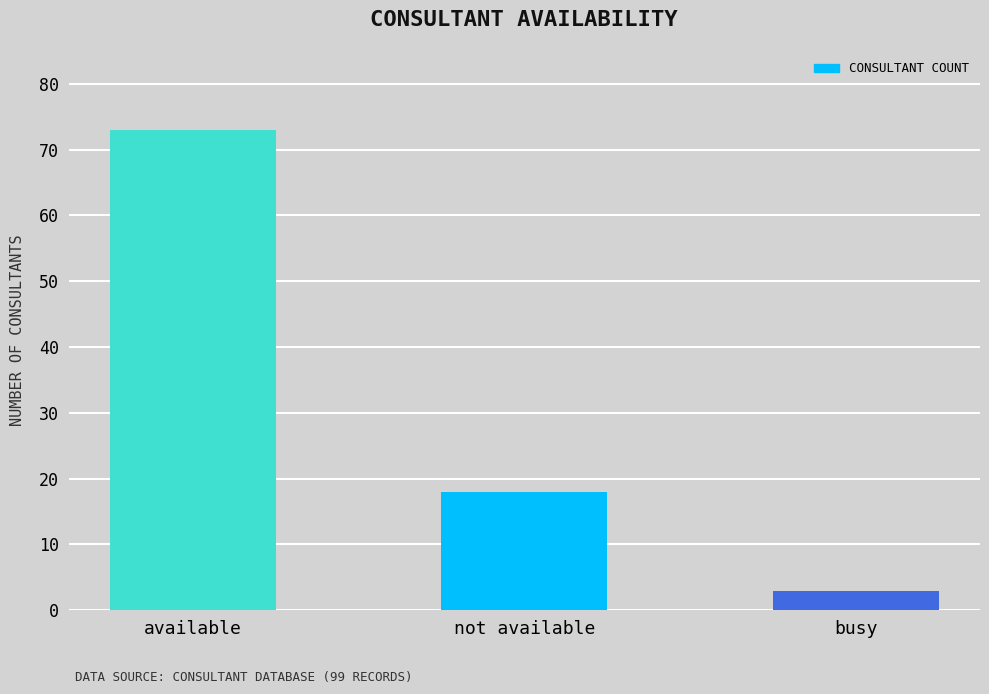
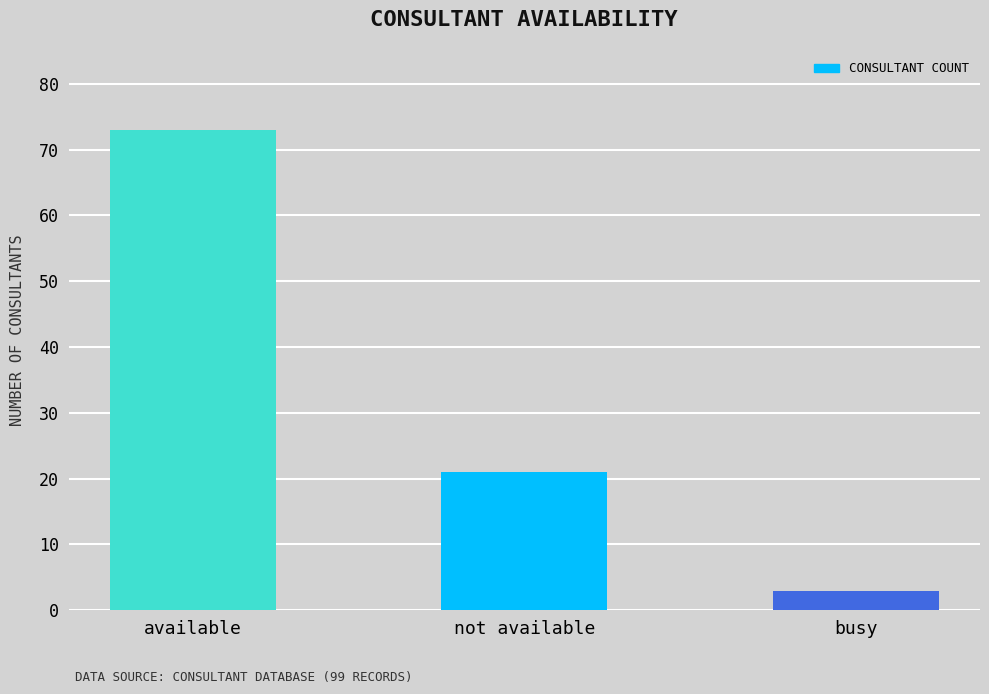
not available: 18 -> 21
